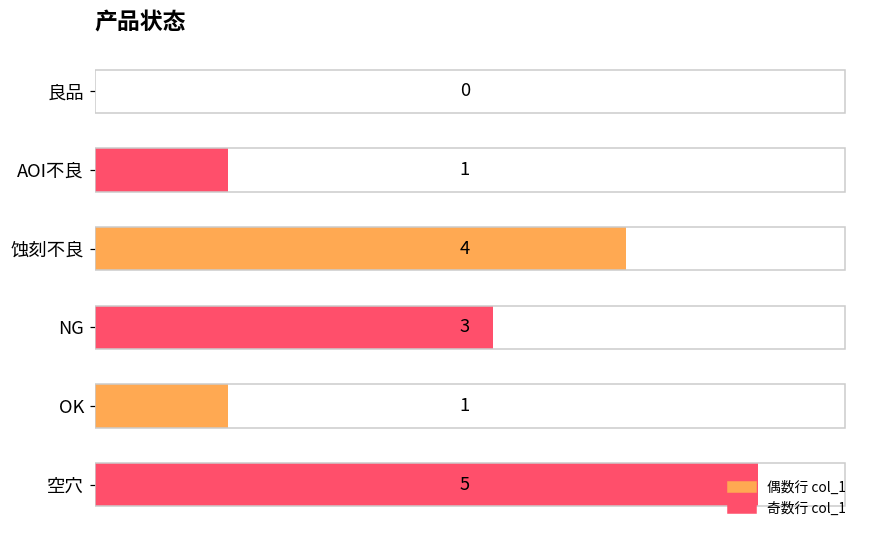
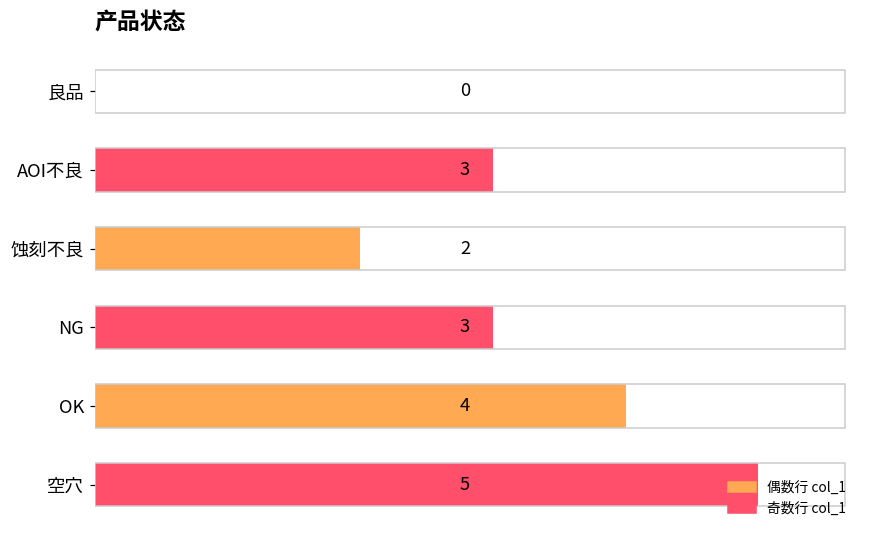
AOI不良: 1 -> 3
蚀刻不良: 4 -> 2
OK: 1 -> 4
